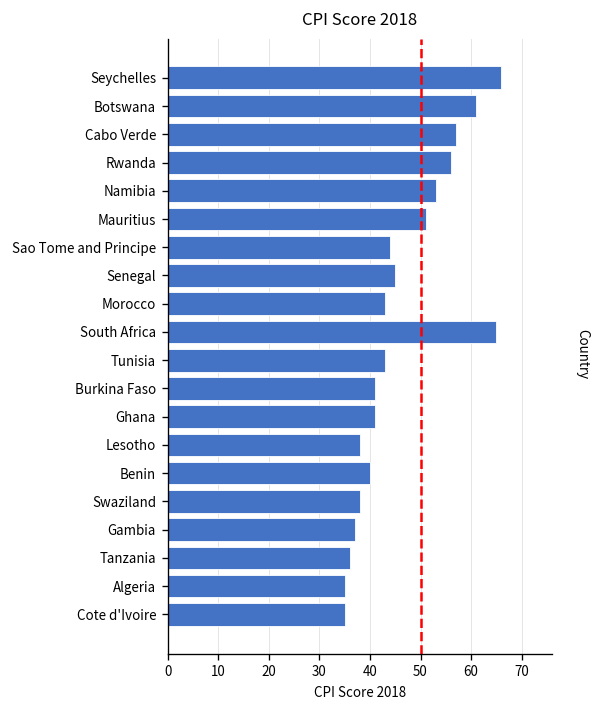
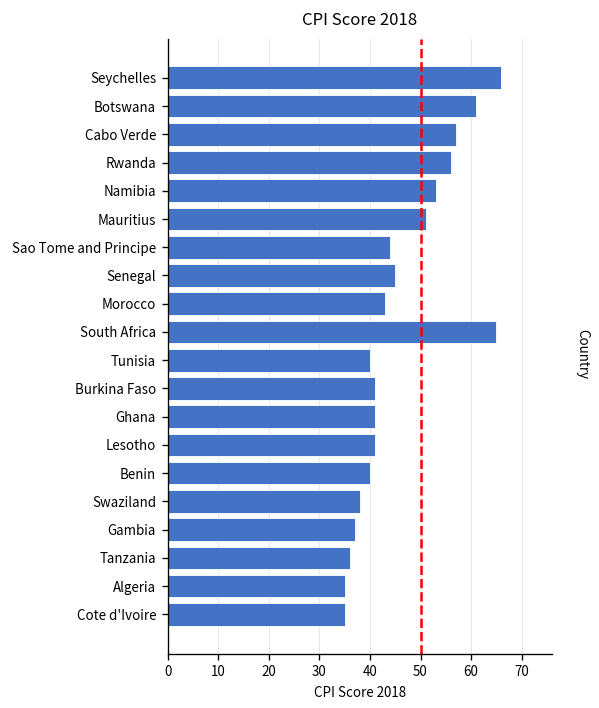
Tunisia: 43 -> 40
Lesotho: 38 -> 41
